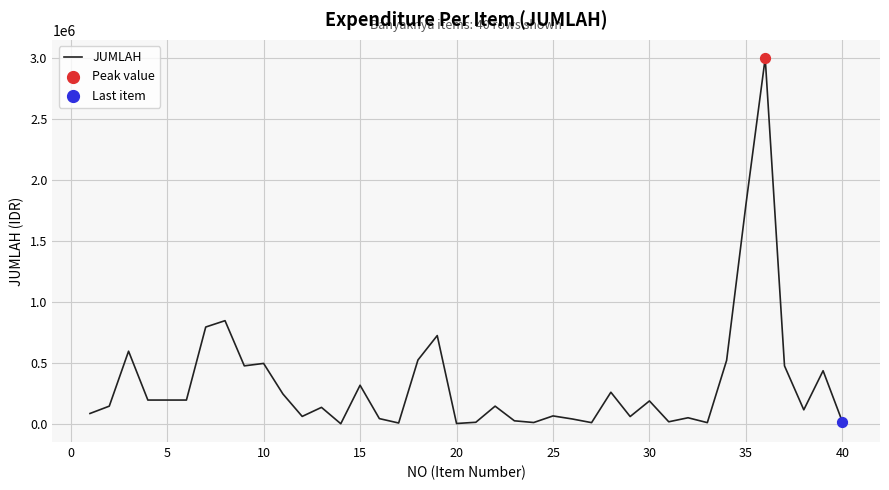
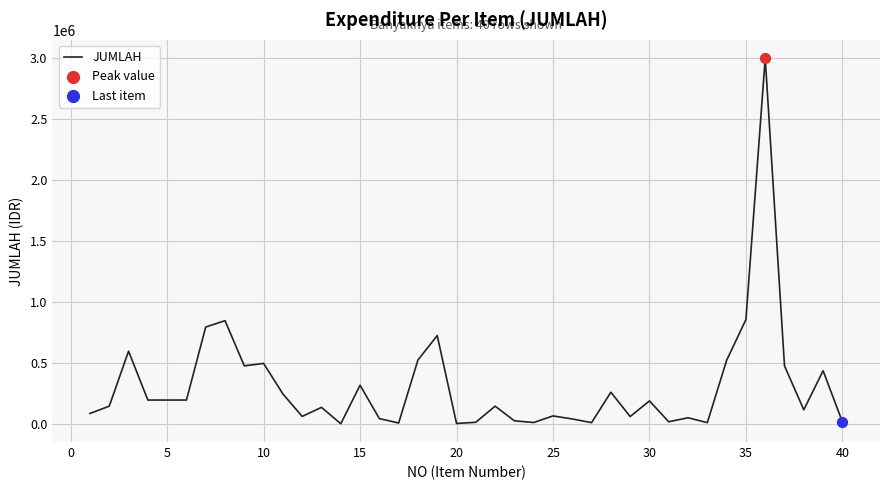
JUMLAH, 35: 1800000 -> 860000
